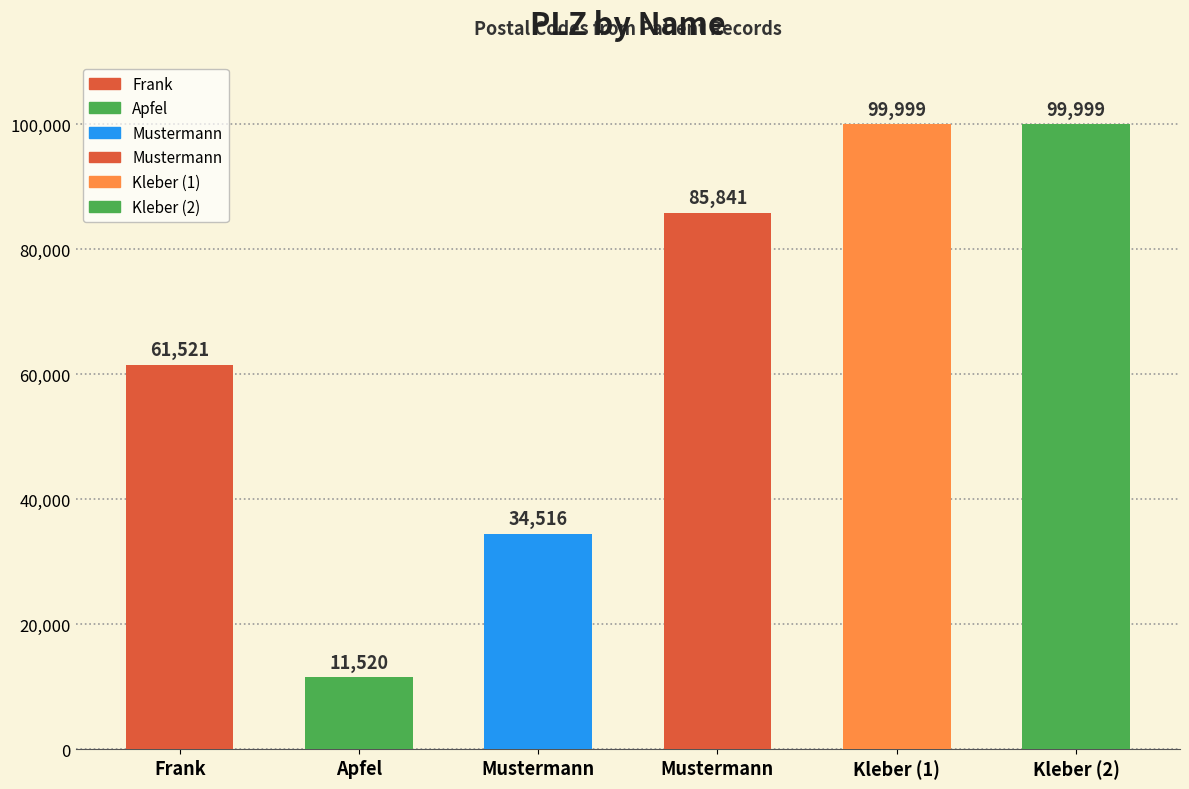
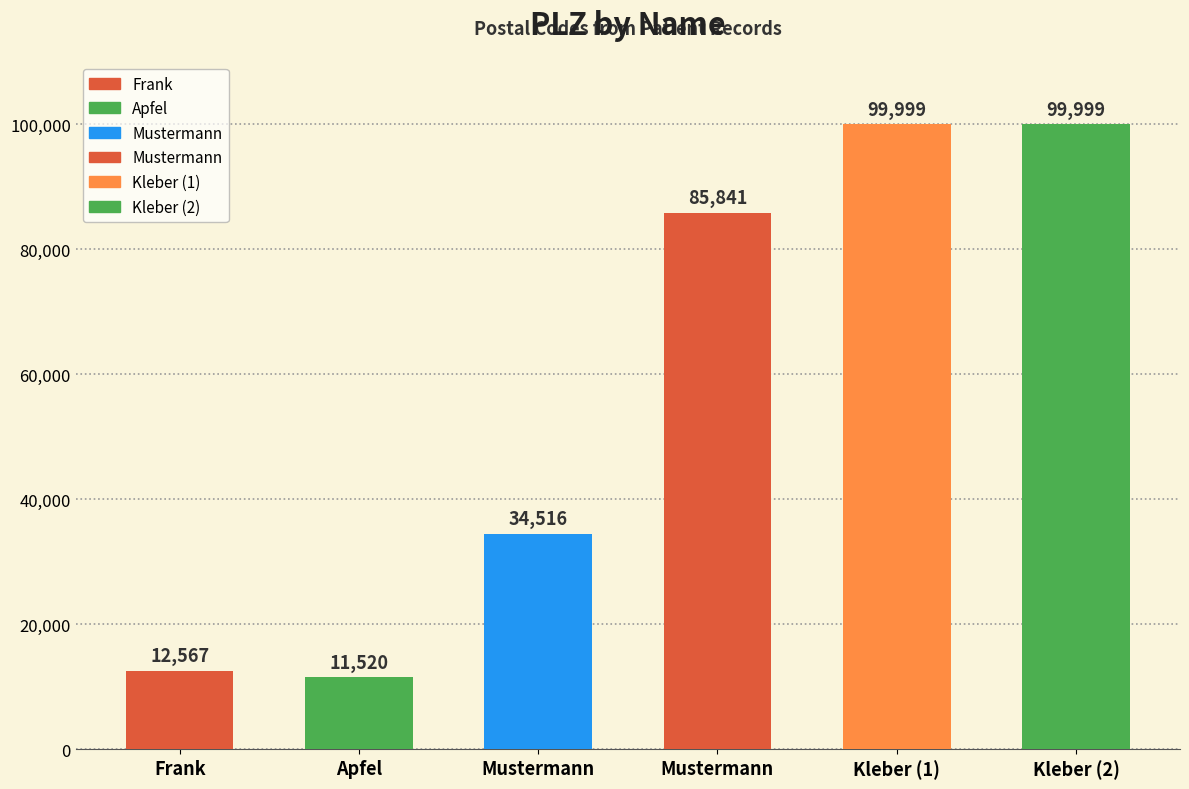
Frank: 61,521 -> 12,567
